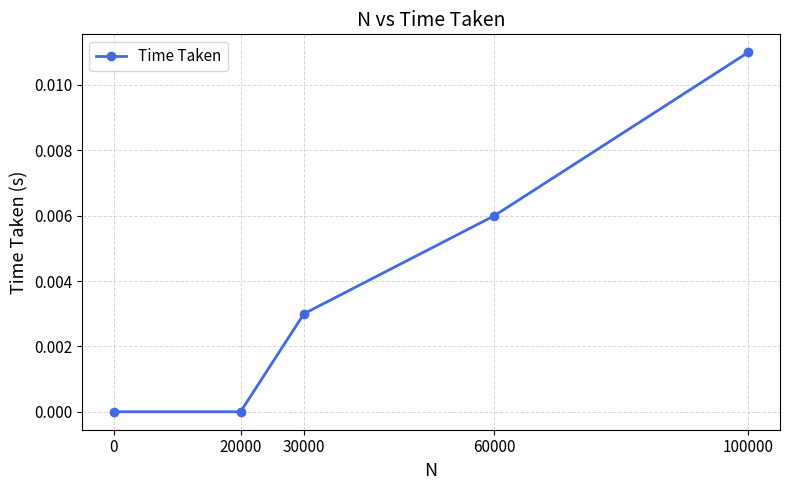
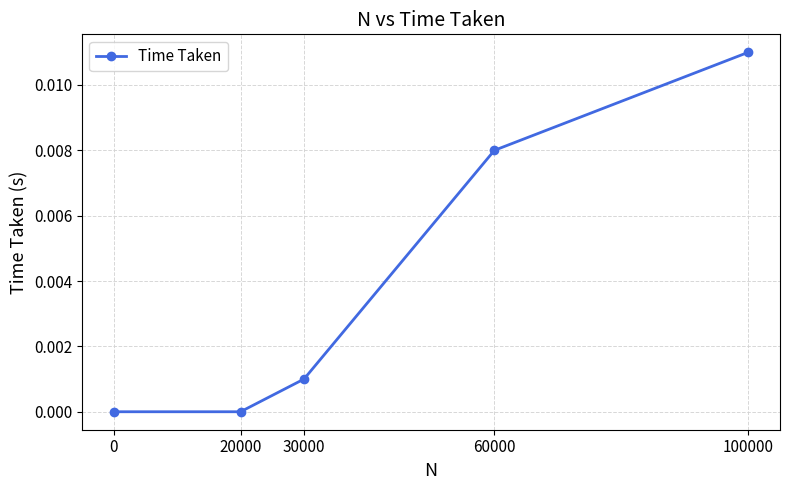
30000: 0.003 -> 0.001
60000: 0.006 -> 0.008
